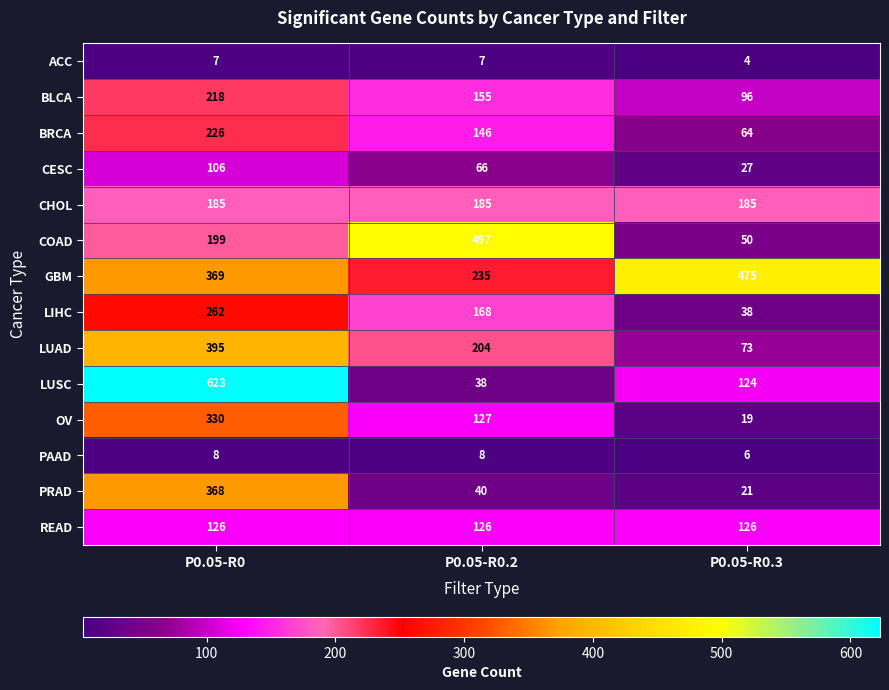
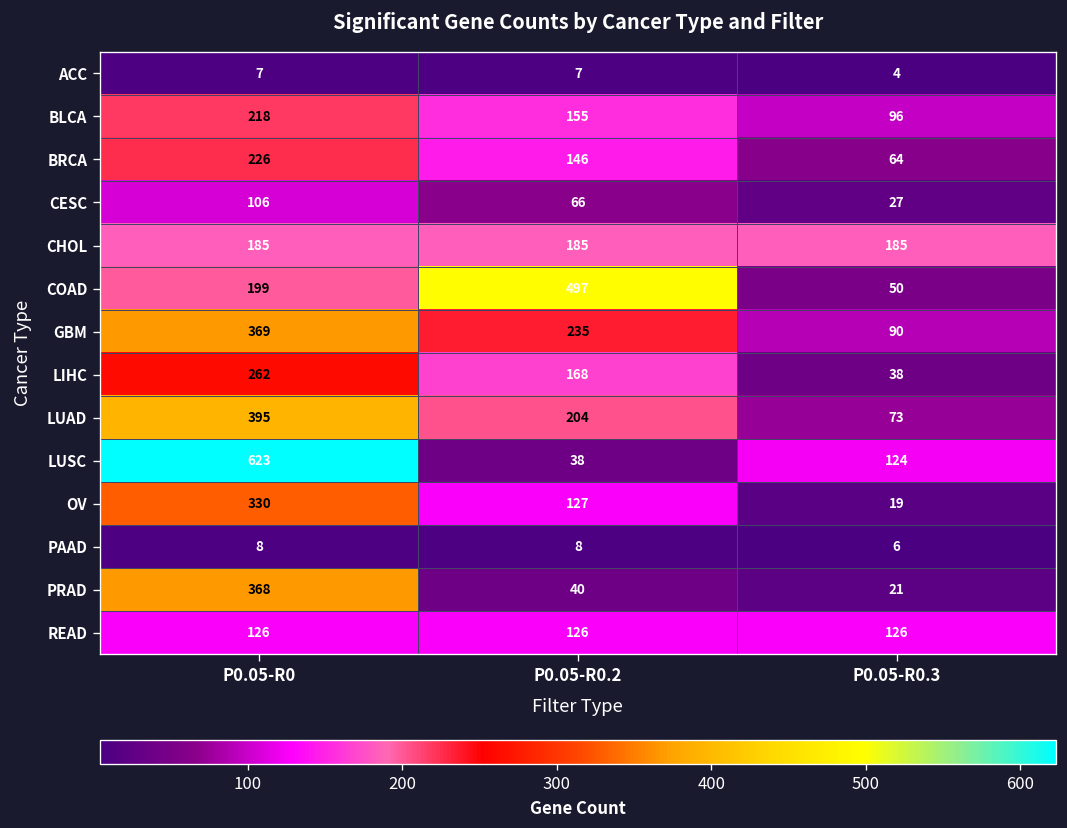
GBM, P0.05-R0.3: 475 -> 90
